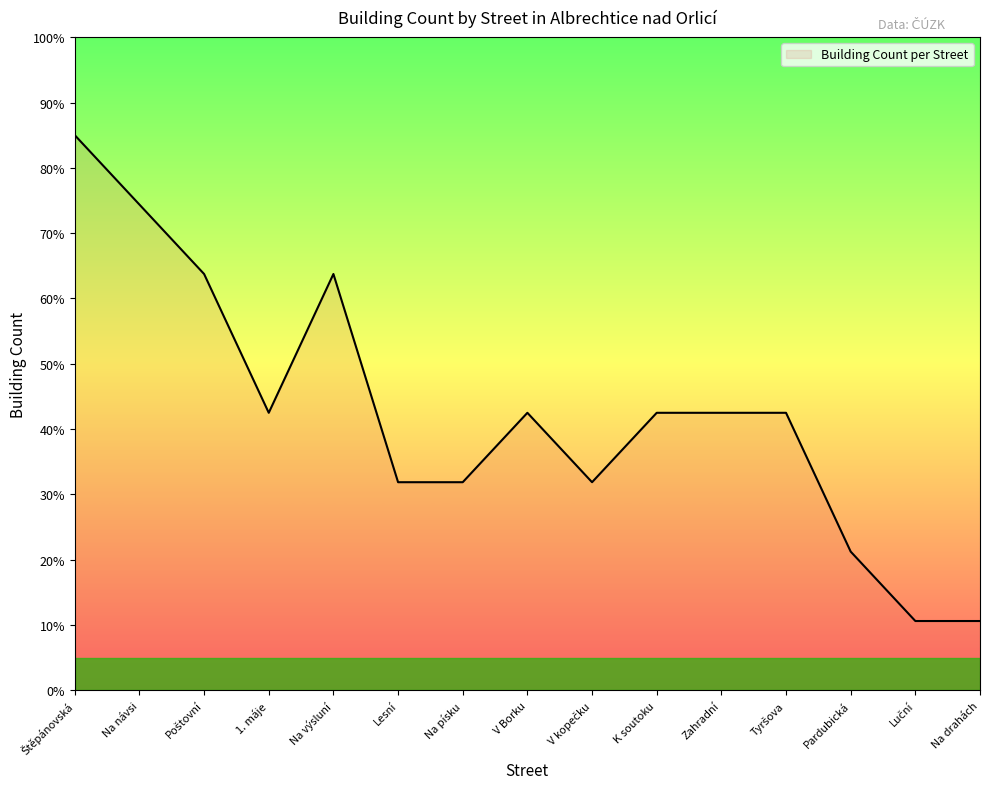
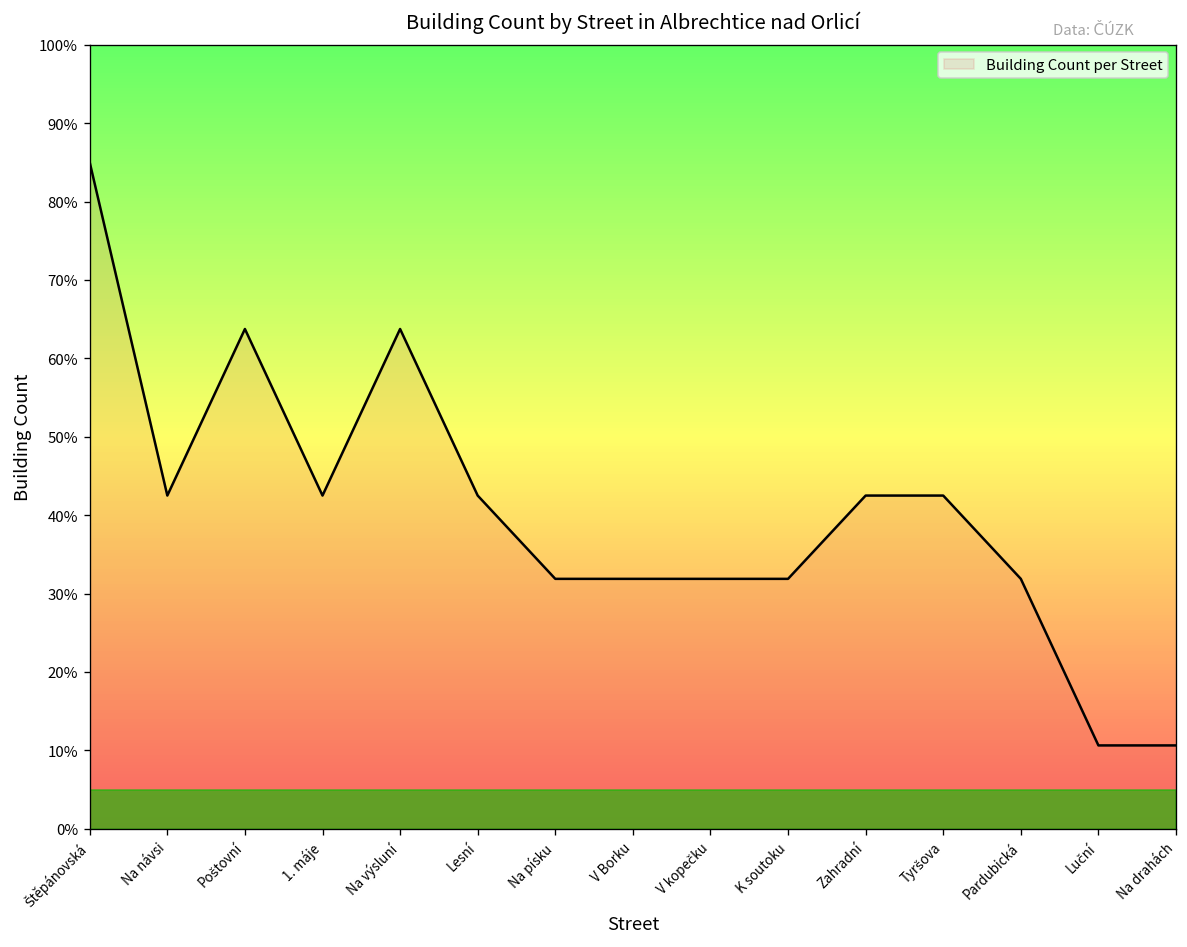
Na návsi: 74% -> 43%
Lesní: 32% -> 43%
V Borku: 43% -> 32%
K soutoku: 43% -> 32%
Pardubická: 21% -> 32%
